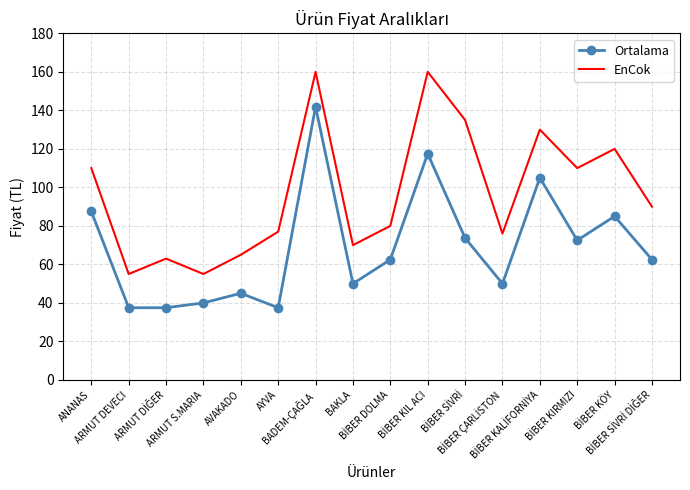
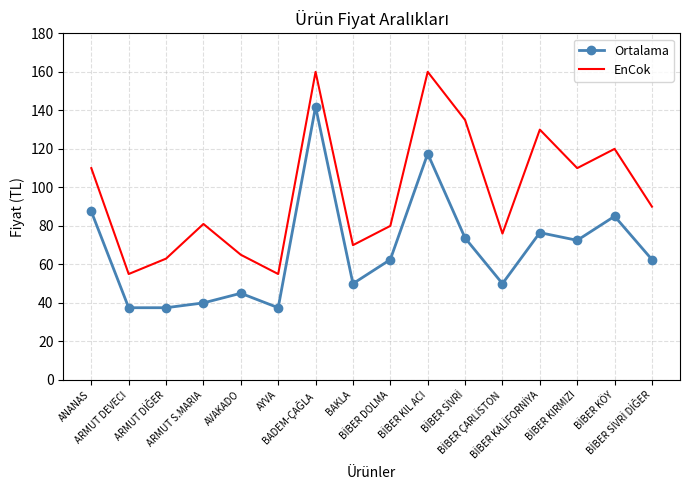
EnCok, ARMUT S.MARIA: 55 -> 81
EnCok, AYVA: 77 -> 55
Ortalama, BİBER KALİFORNİYA: 105 -> 77
